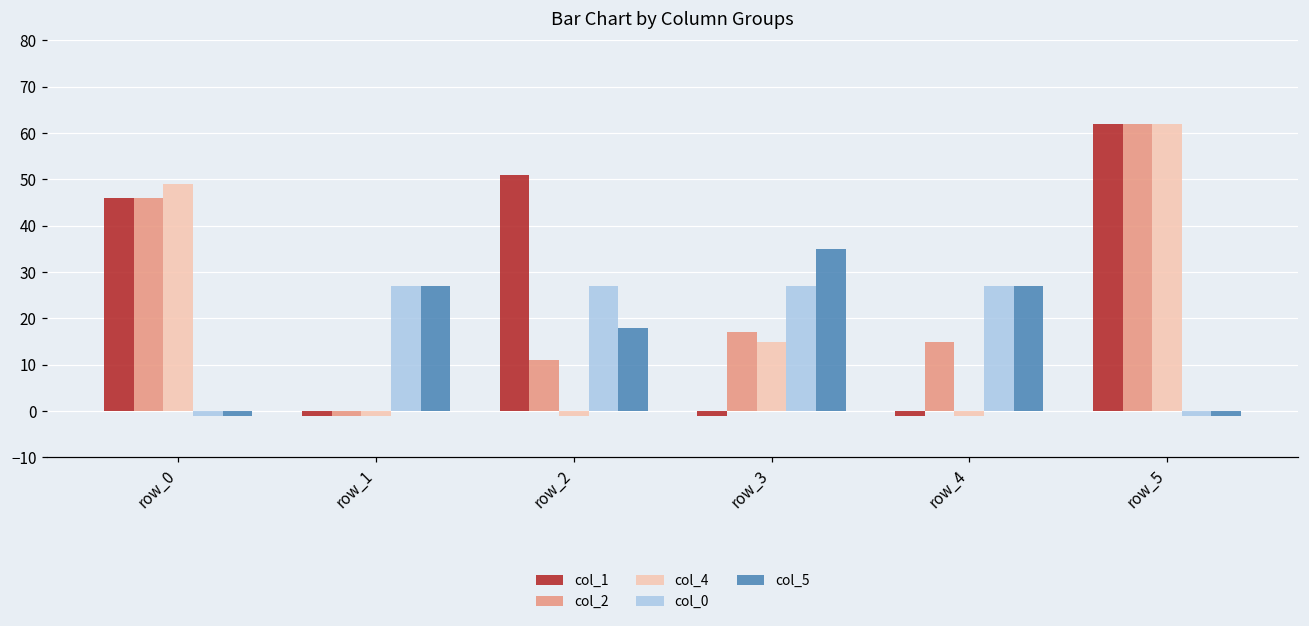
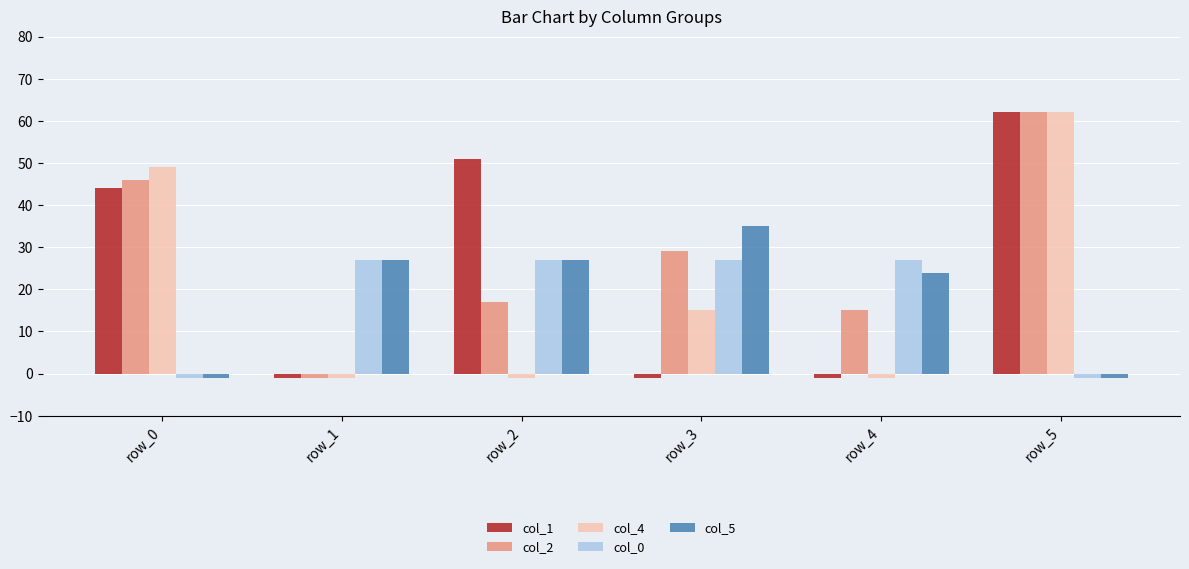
col_1, row_0: 46 -> 44
col_2, row_2: 11 -> 17
col_5, row_2: 18 -> 27
col_2, row_3: 17 -> 29
col_5, row_4: 27 -> 24
